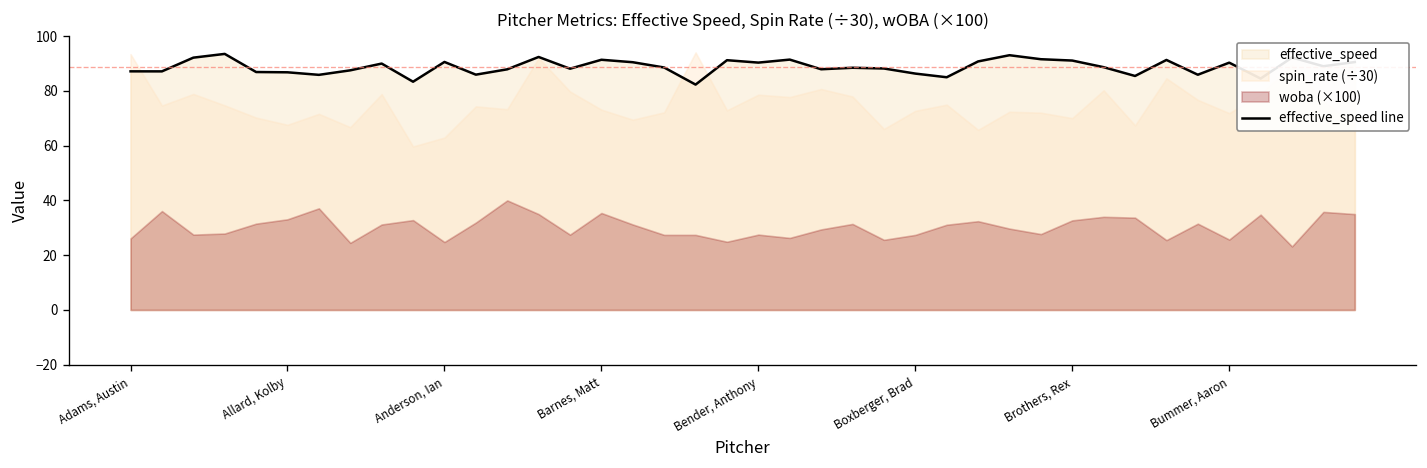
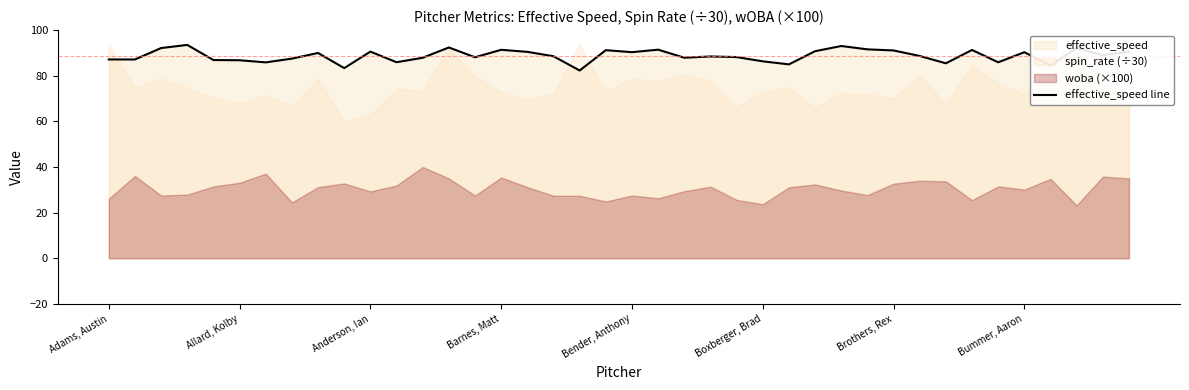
woba (×100), Anderson, Ian: 25 -> 29
woba (×100), Boxberger, Brad: 27 -> 24
woba (×100), Bummer, Aaron: 26 -> 30
